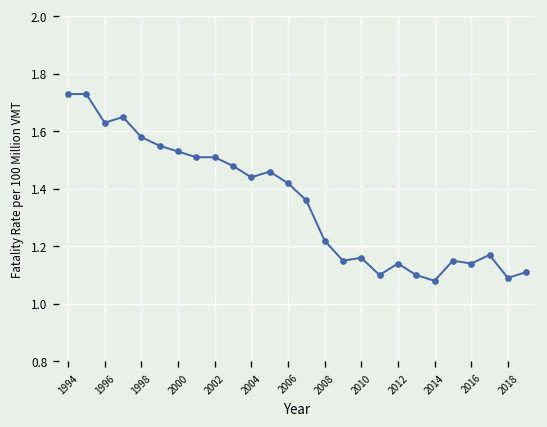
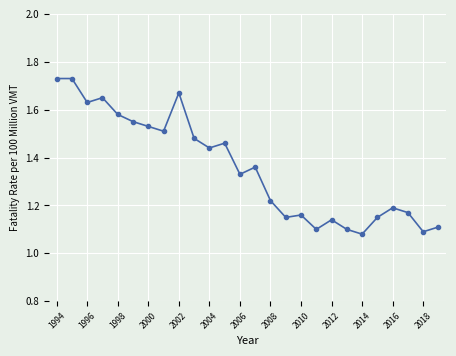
2002: 1.51 -> 1.67
2006: 1.42 -> 1.33
2016: 1.14 -> 1.19
